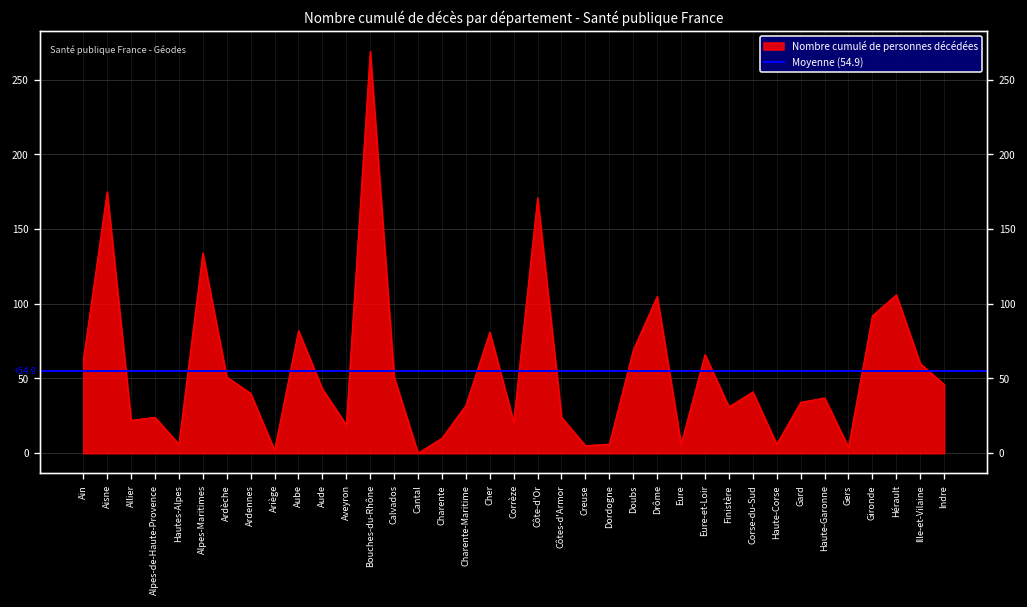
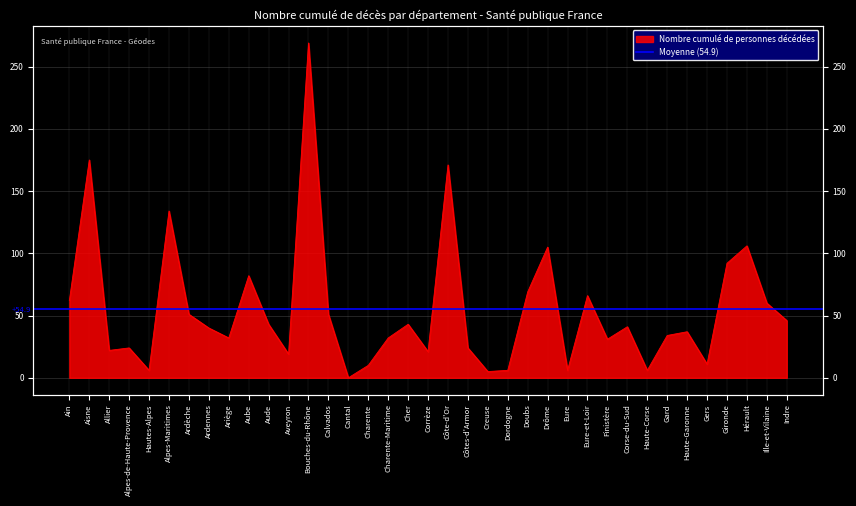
Ariège: 2 -> 32
Cher: 81 -> 43
Gers: 4 -> 11
